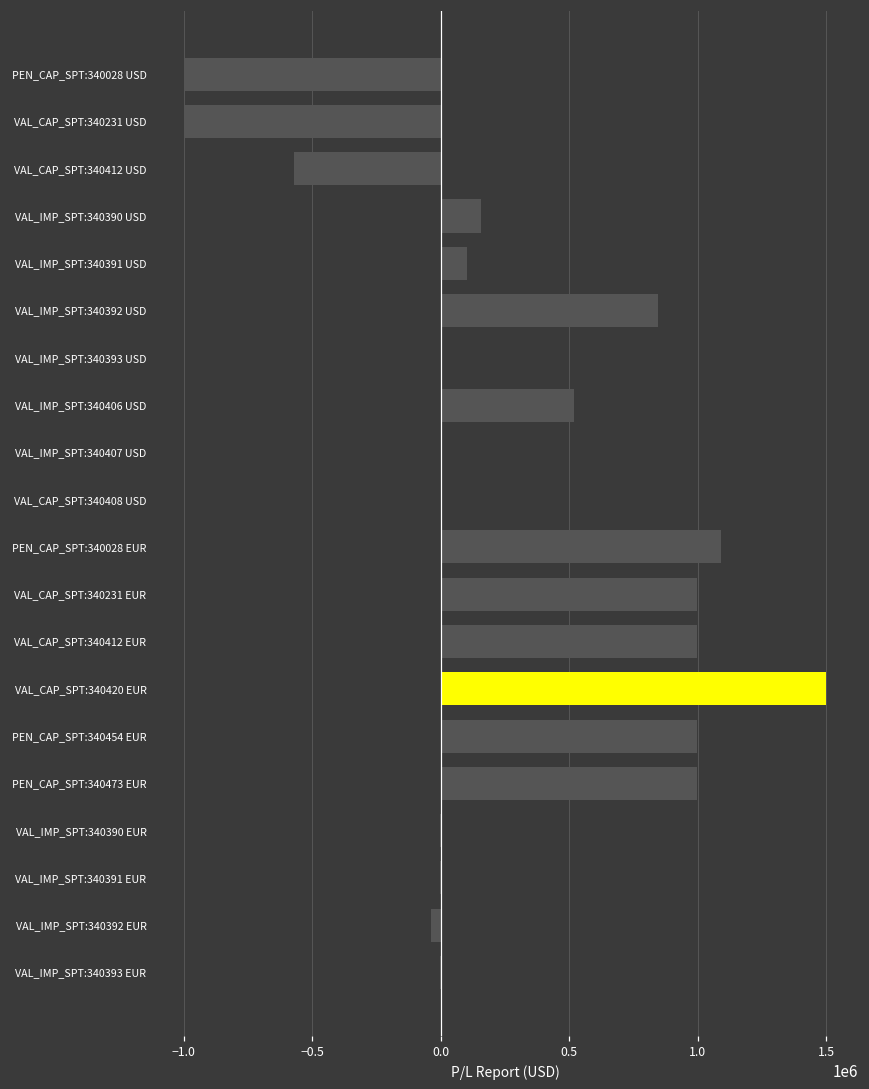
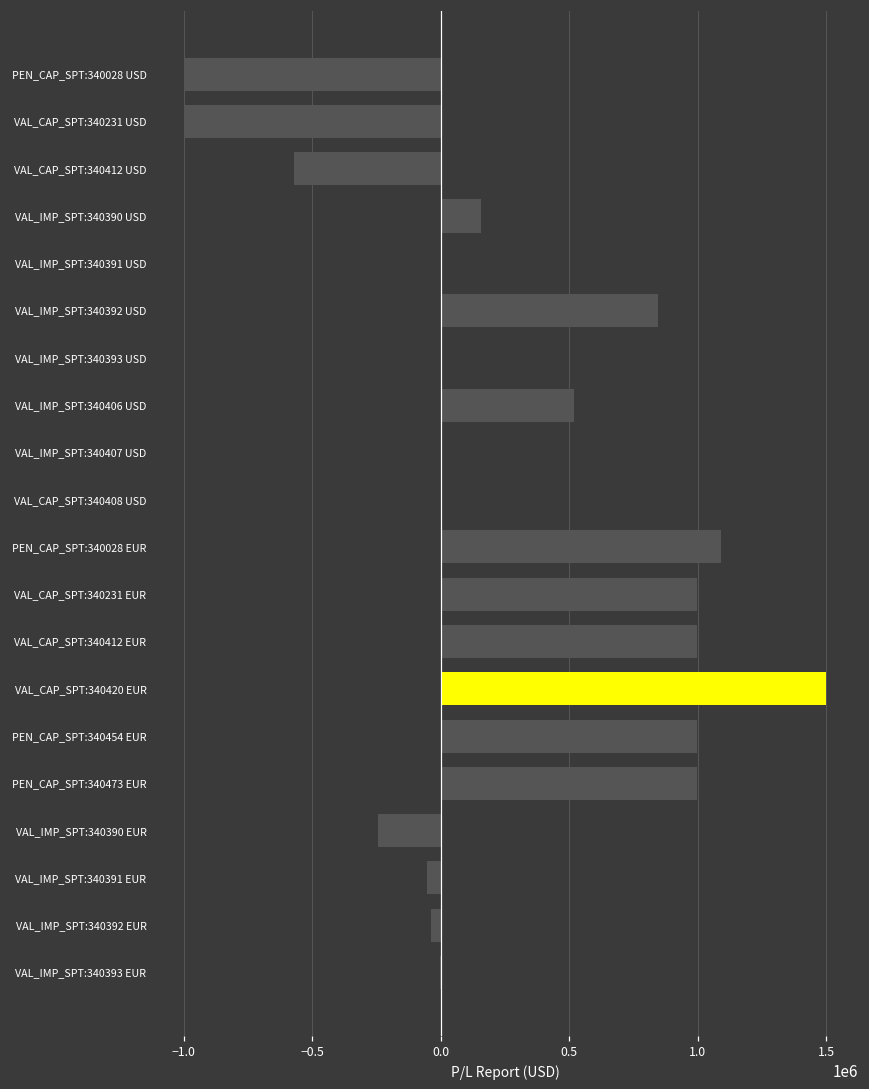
VAL_IMP_SPT:340391 USD: 100000 -> 0
VAL_IMP_SPT:340390 EUR: 0 -> -240000
VAL_IMP_SPT:340391 EUR: 0 -> -50000
